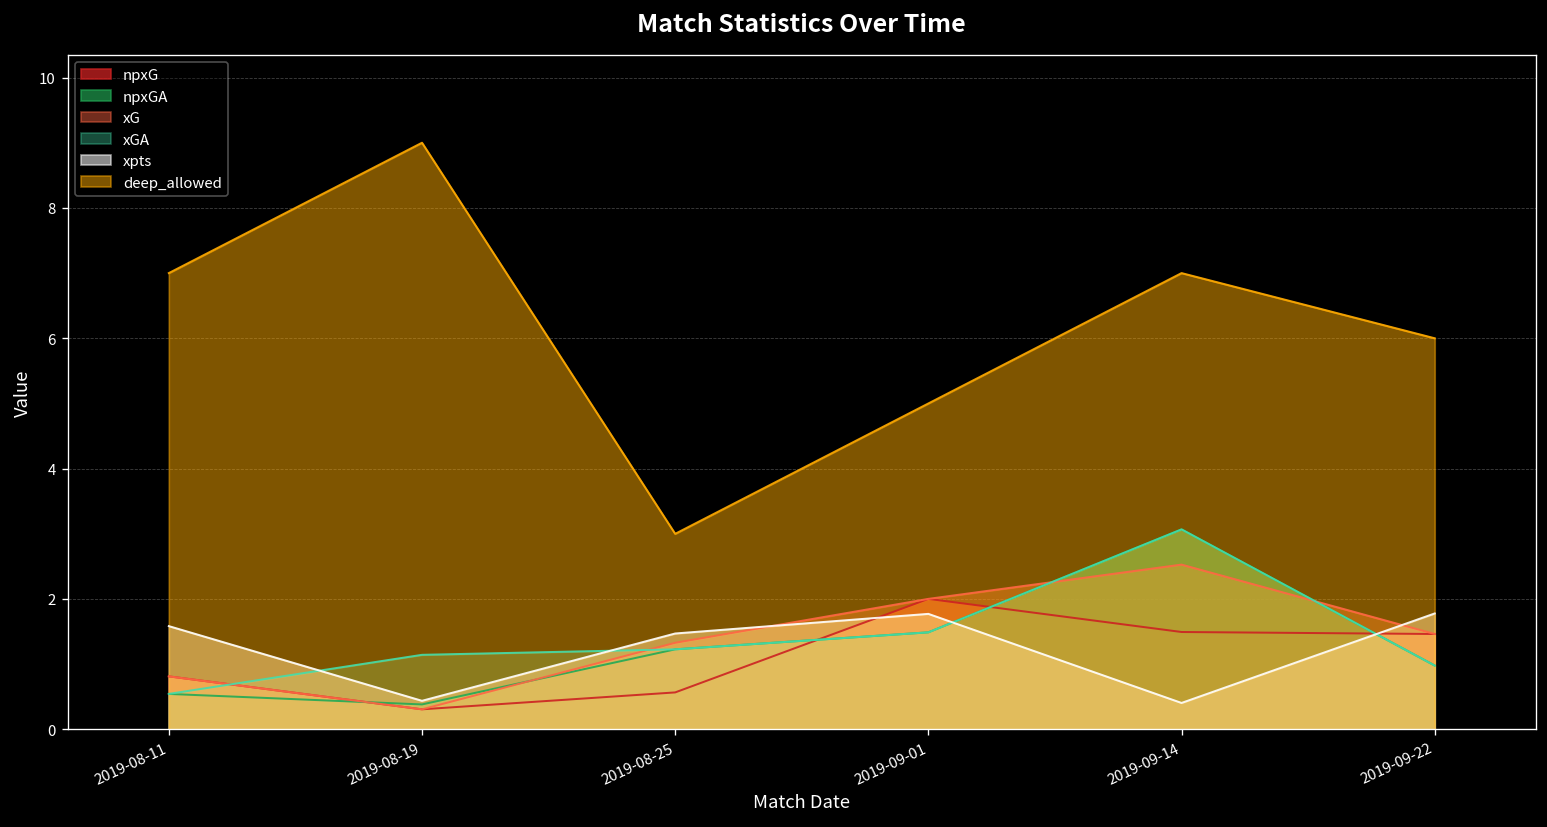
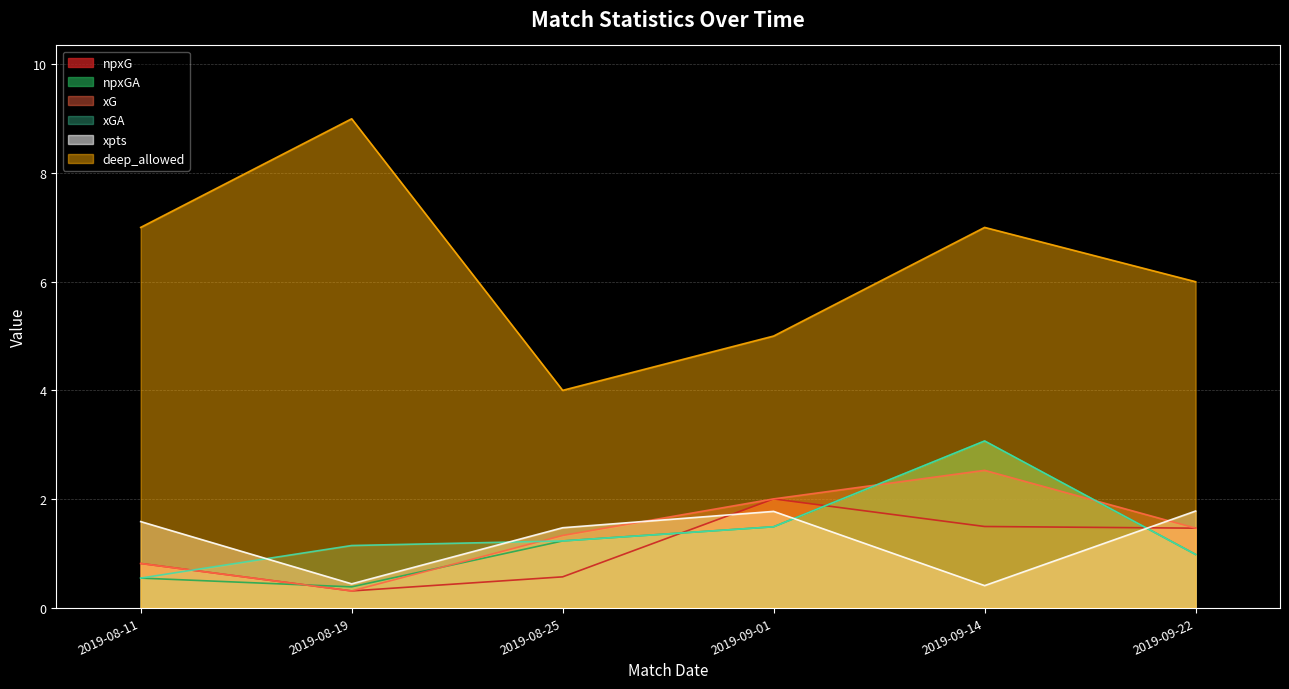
deep_allowed, 2019-08-25: 3 -> 4
